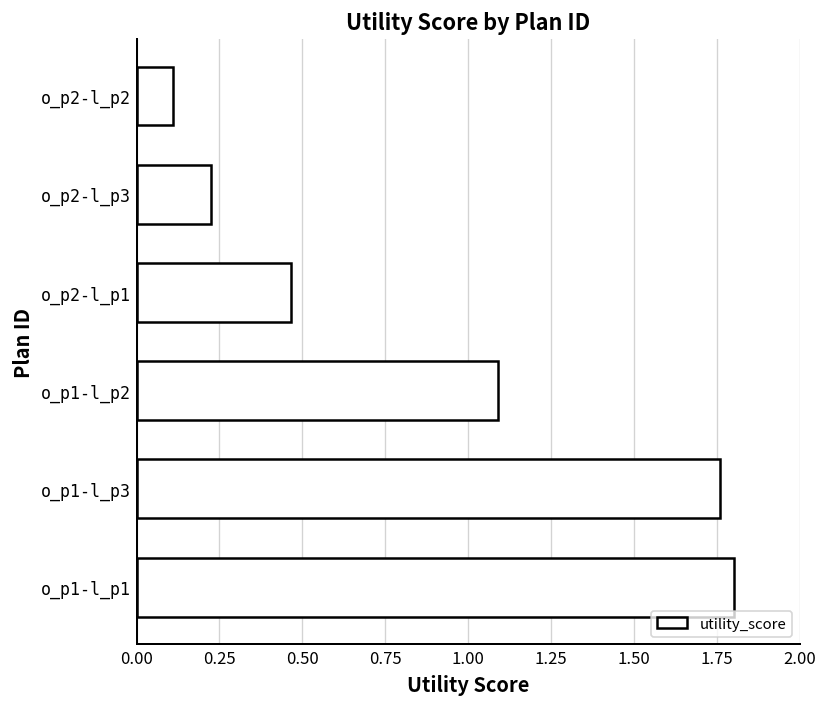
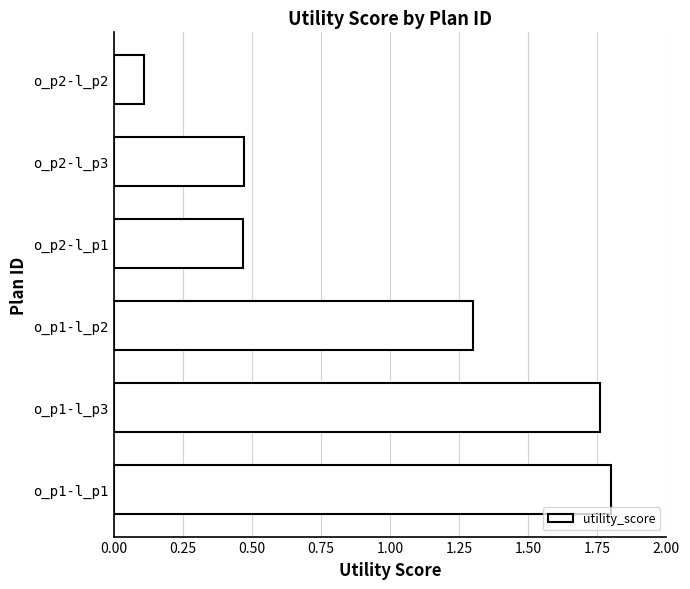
o_p2-l_p3: 0.23 -> 0.47
o_p1-l_p2: 1.09 -> 1.30
